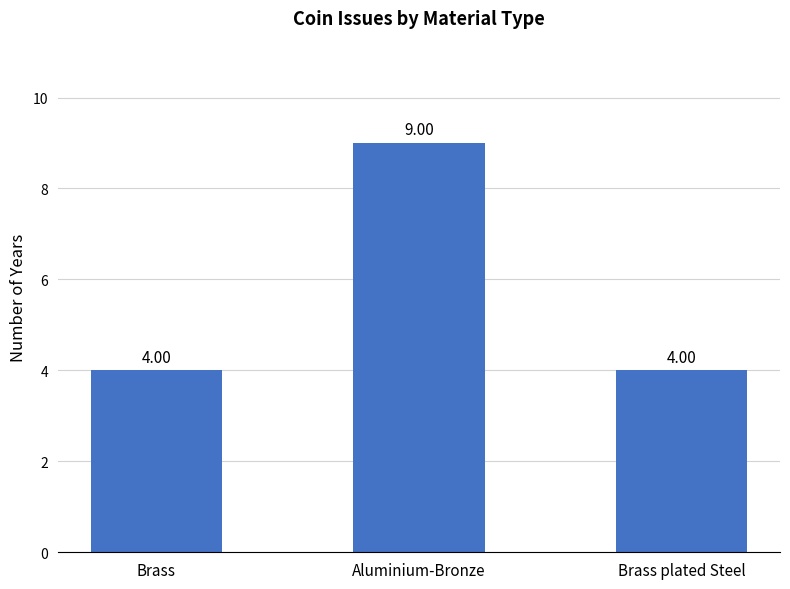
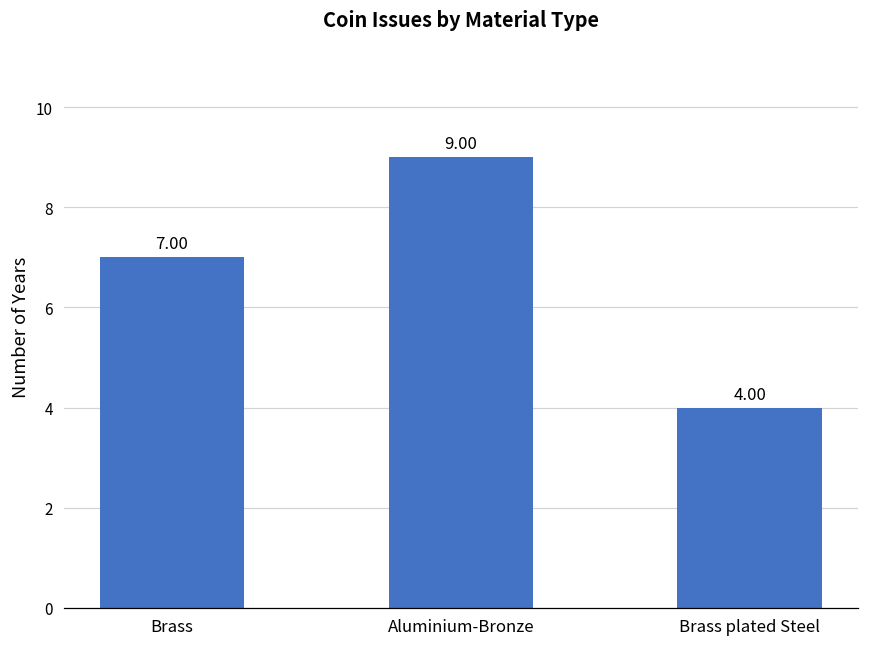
Brass: 4.00 -> 7.00
